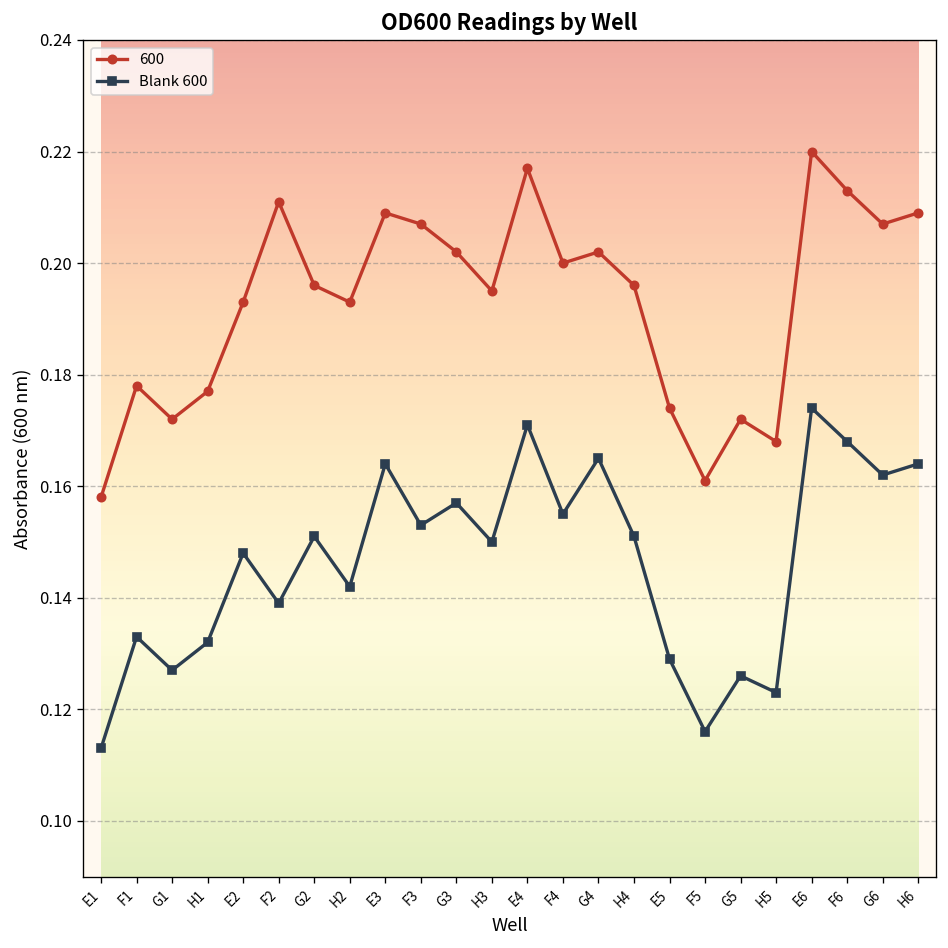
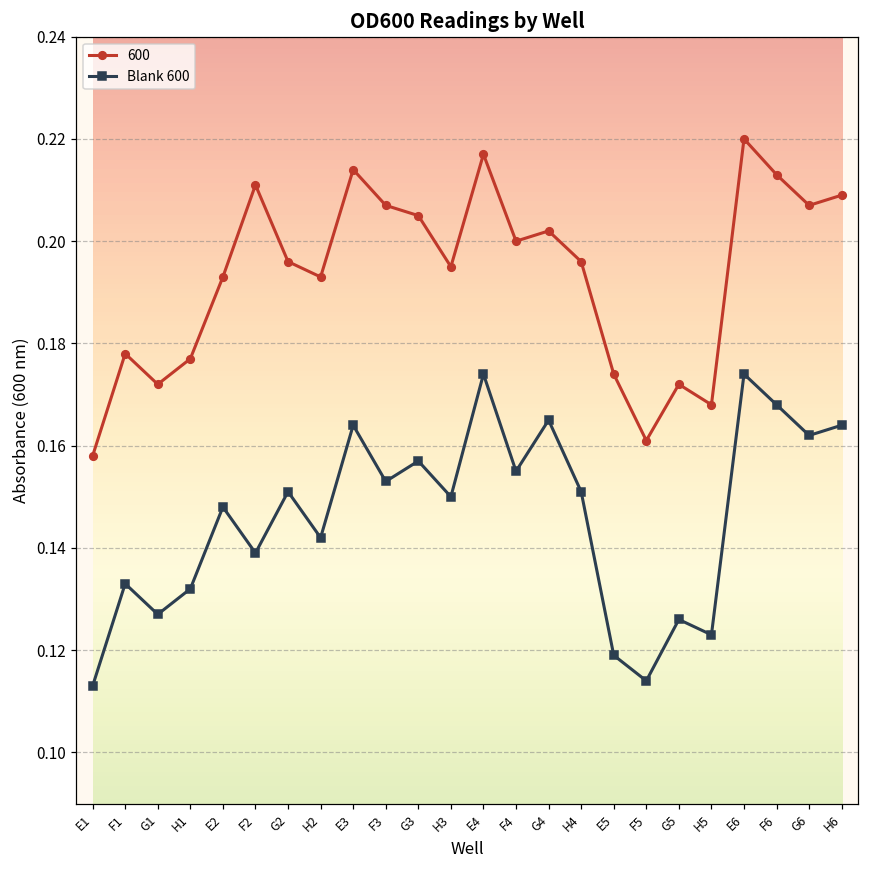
600, E3: 0.209 -> 0.214
600, G3: 0.202 -> 0.205
Blank 600, E4: 0.171 -> 0.174
Blank 600, E5: 0.129 -> 0.119
Blank 600, F5: 0.116 -> 0.114
